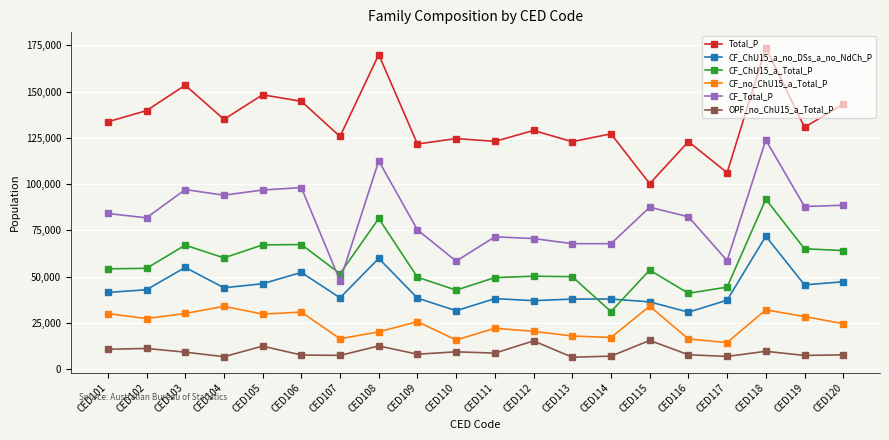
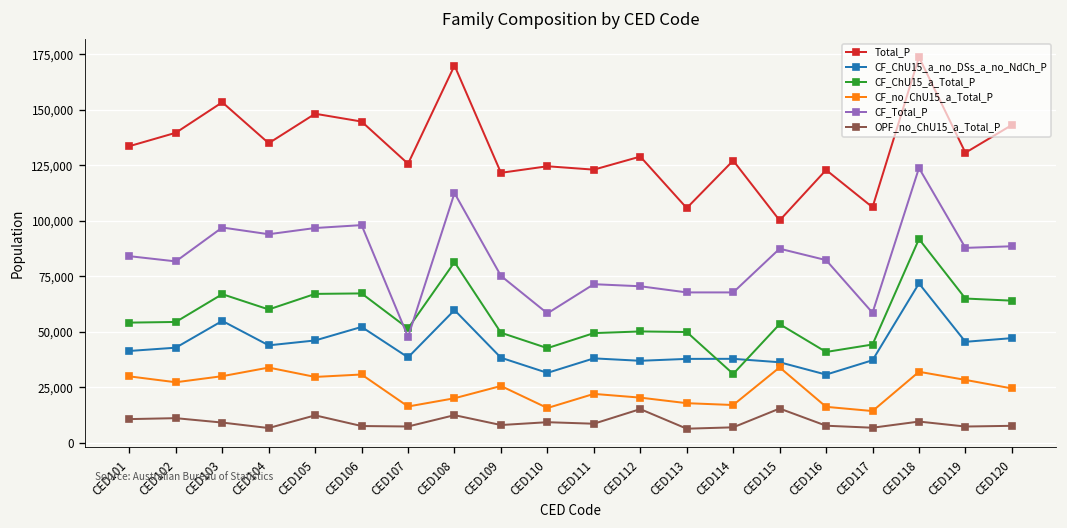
Total_P, CED113: 123,000 -> 106,000
